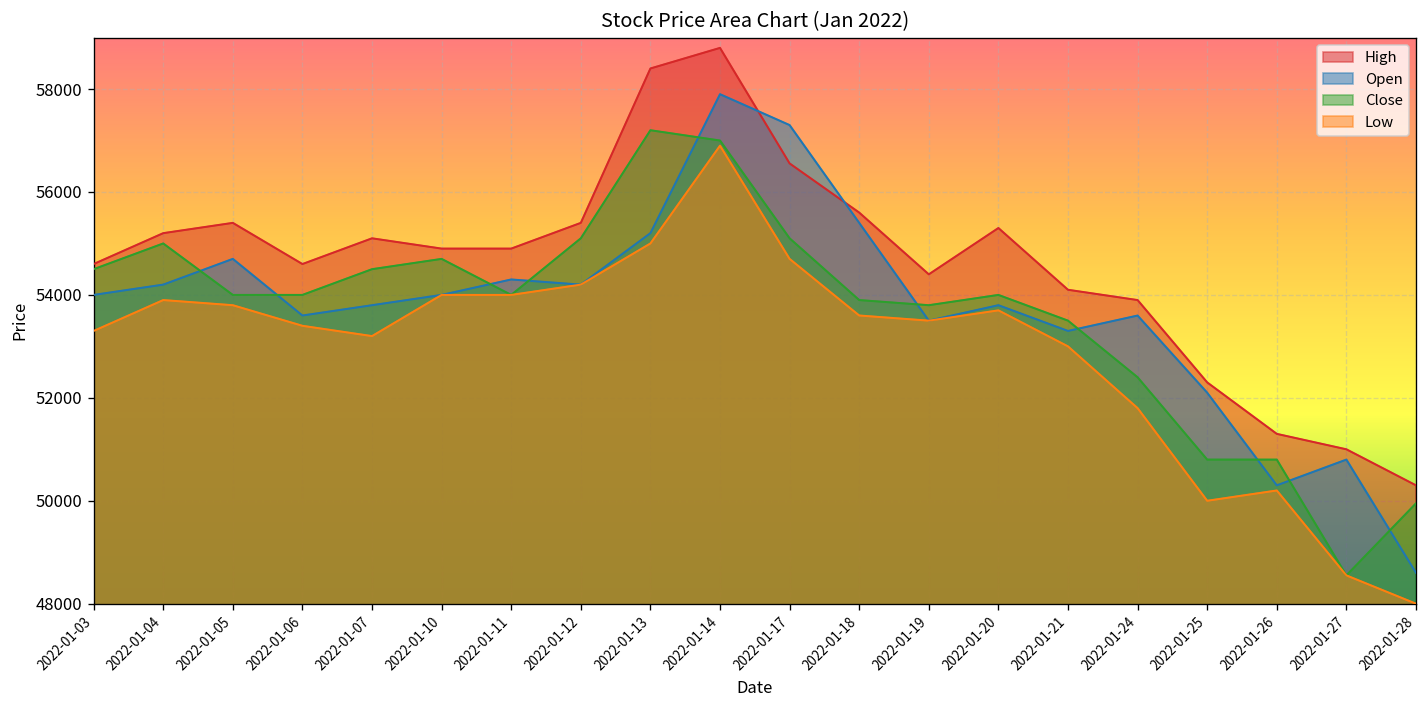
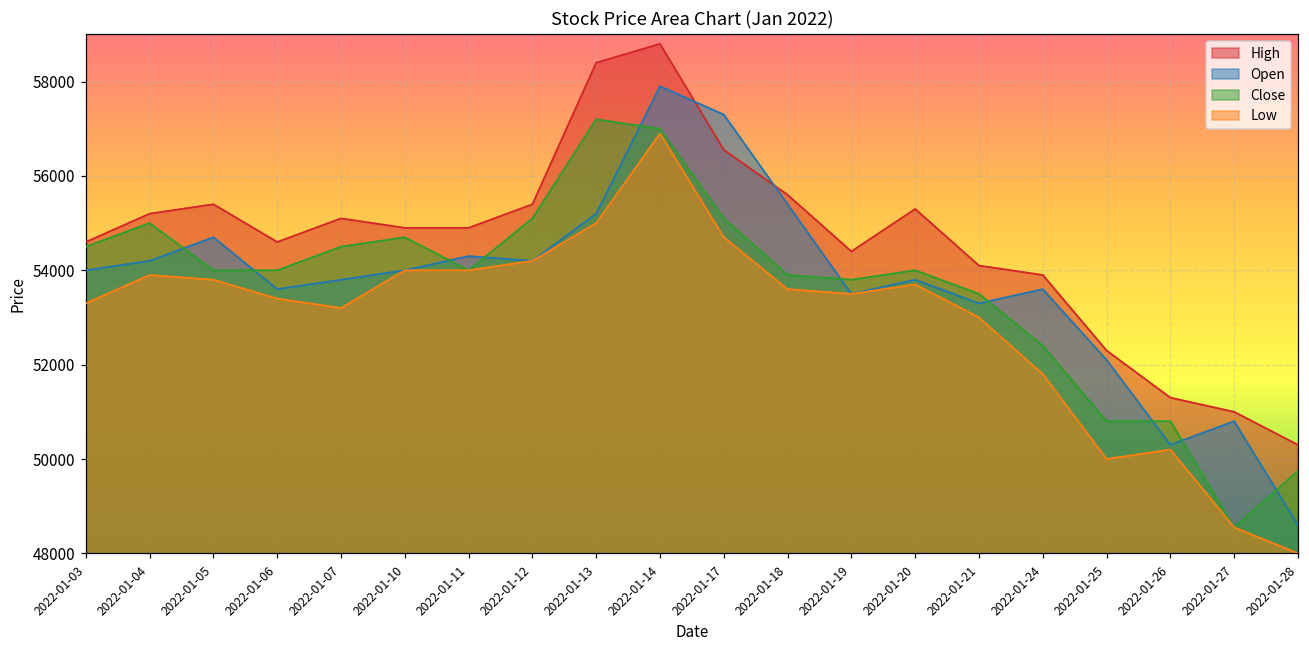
Close, 2022-01-28: 50000 -> 49700
